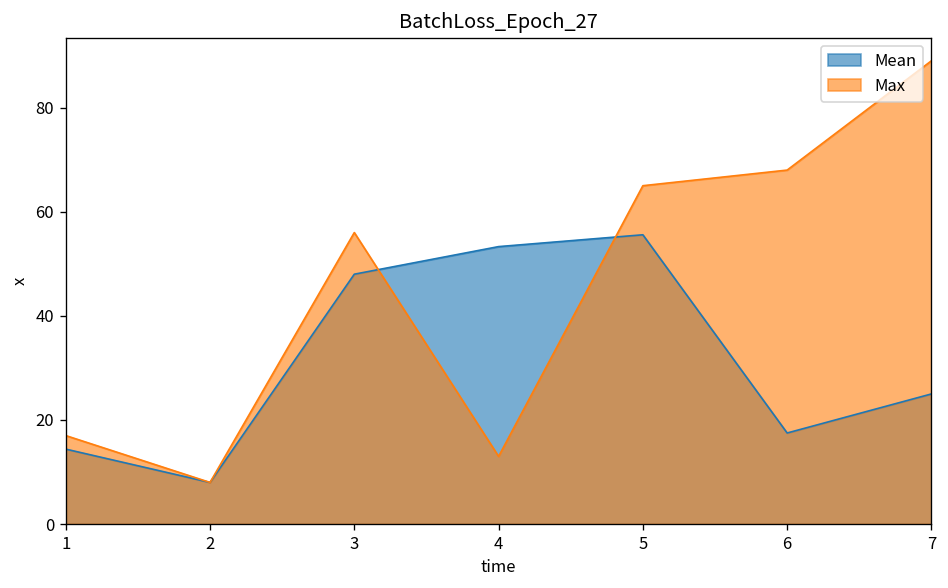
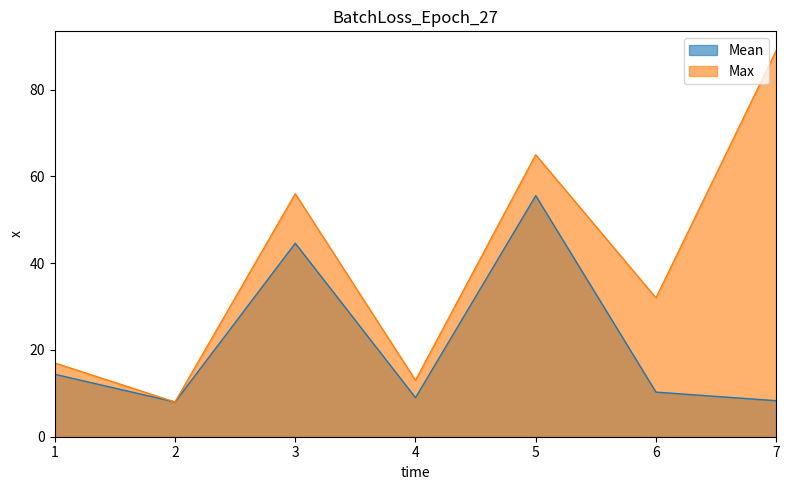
Mean, 3: 48 -> 45
Mean, 4: 53 -> 9
Mean, 6: 17 -> 10
Max, 6: 68 -> 32
Mean, 7: 25 -> 8
